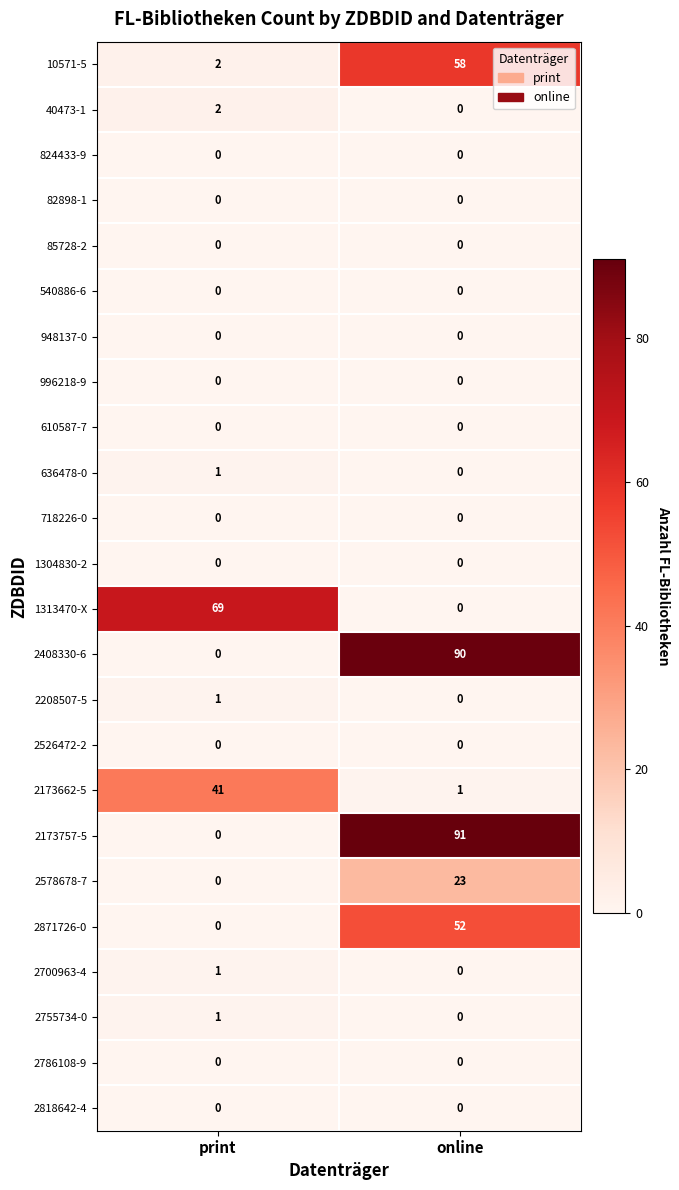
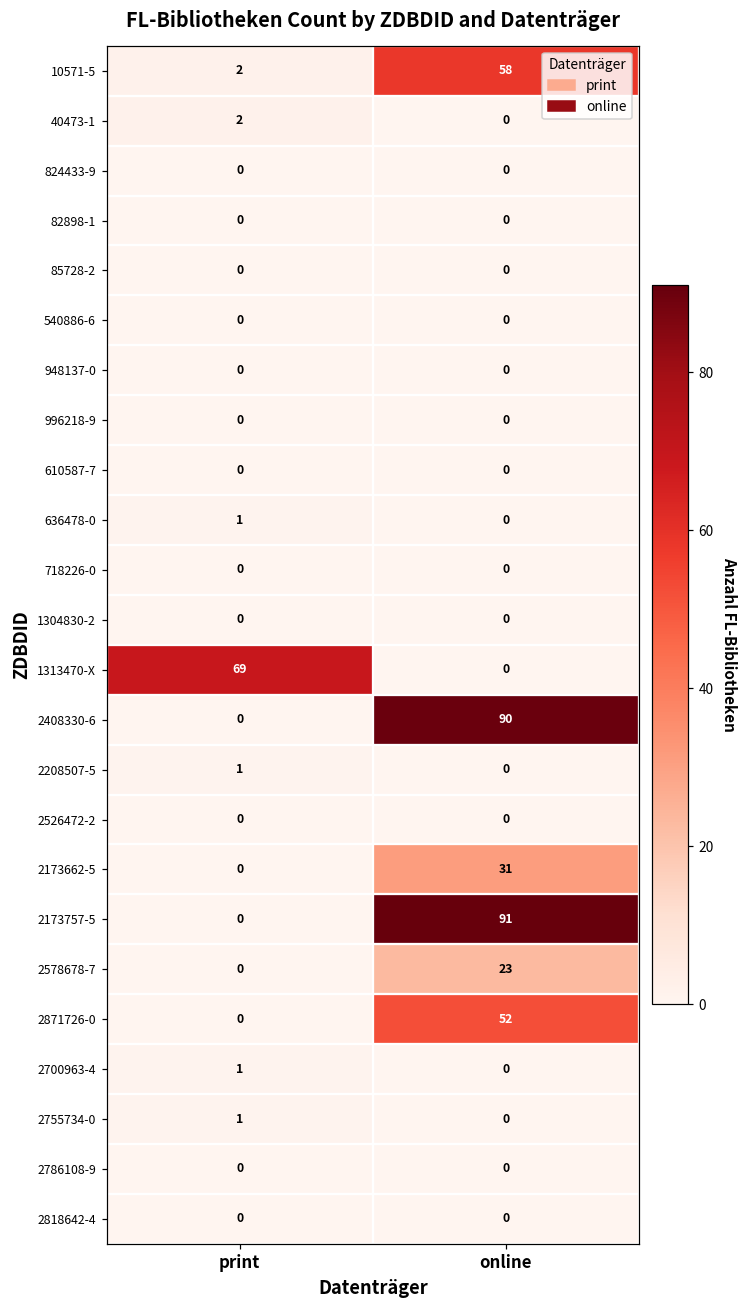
2173662-5, print: 41 -> 0
2173662-5, online: 1 -> 31
